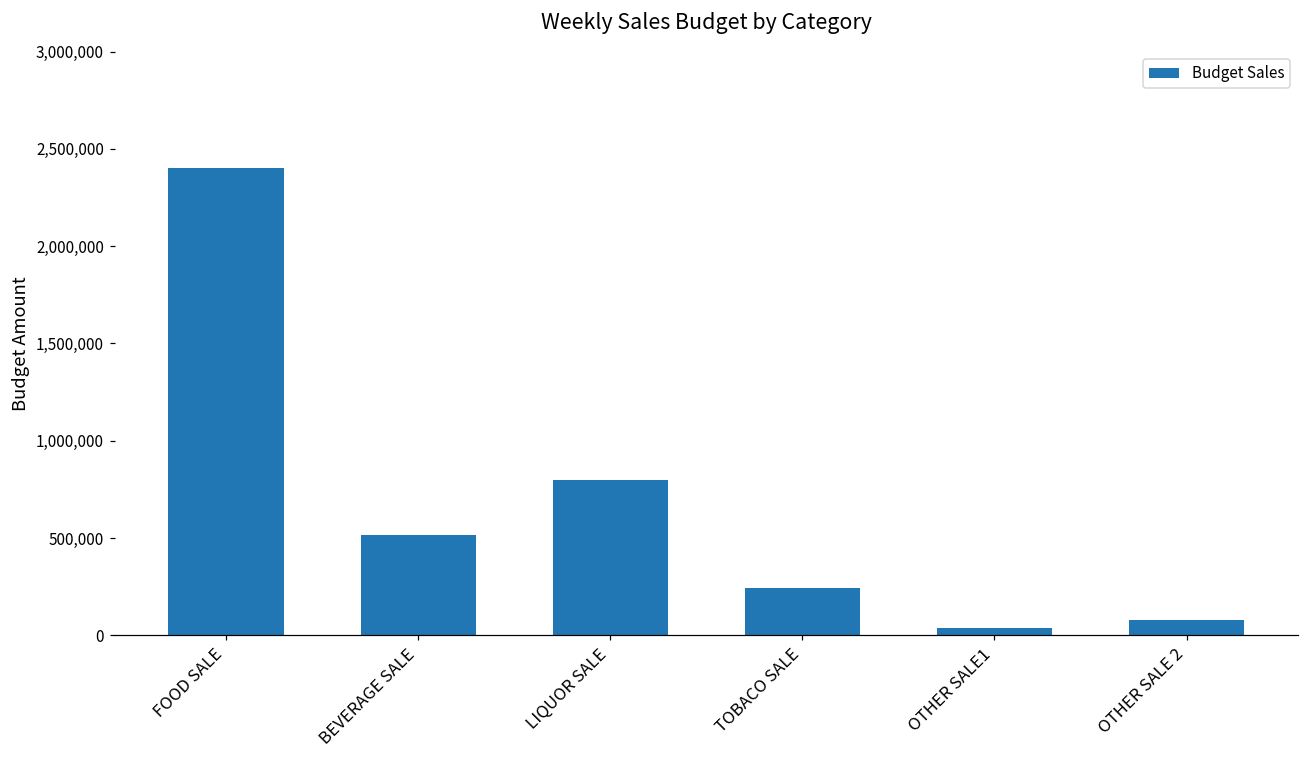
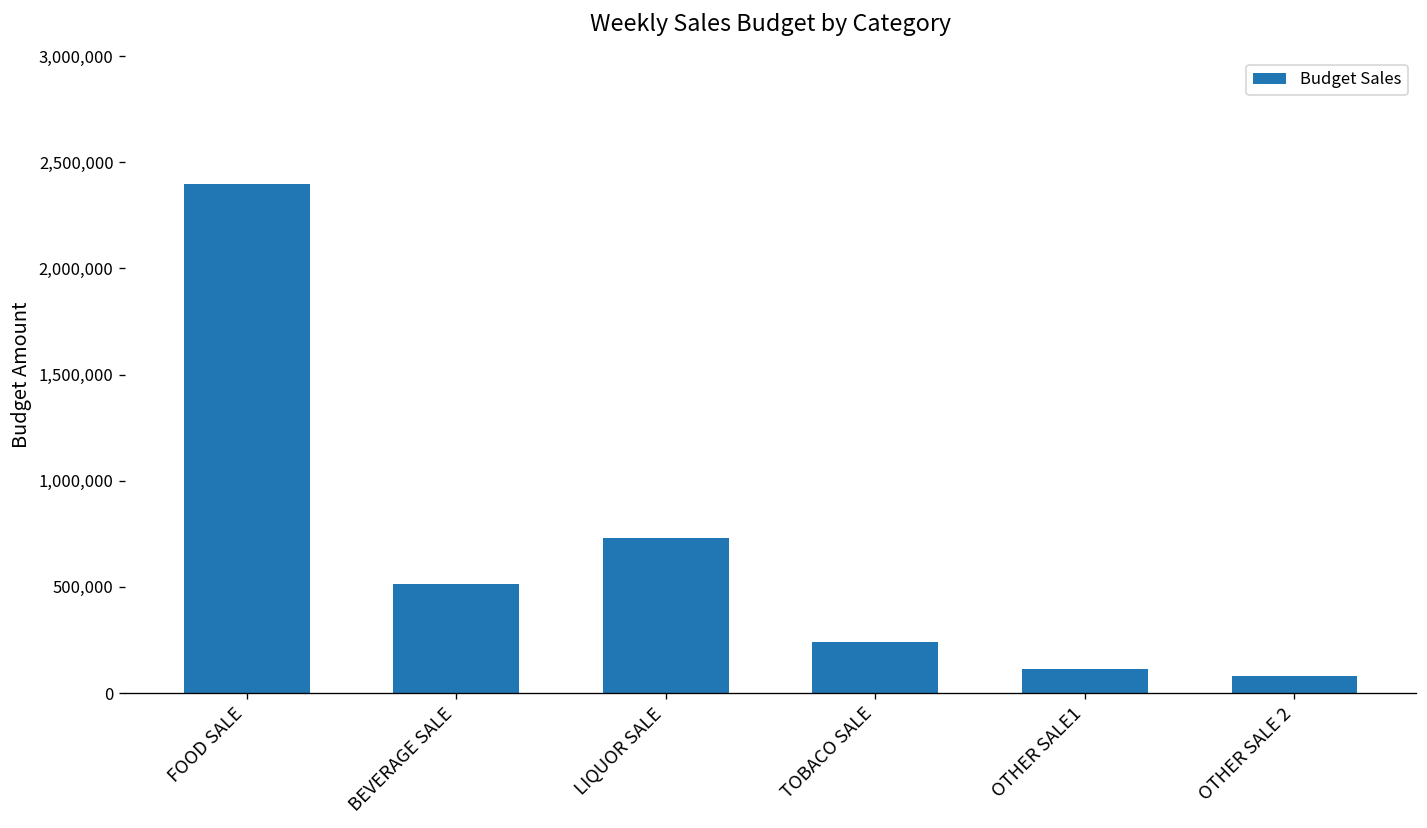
LIQUOR SALE: 800,000 -> 730,000
OTHER SALE1: 40,000 -> 110,000
